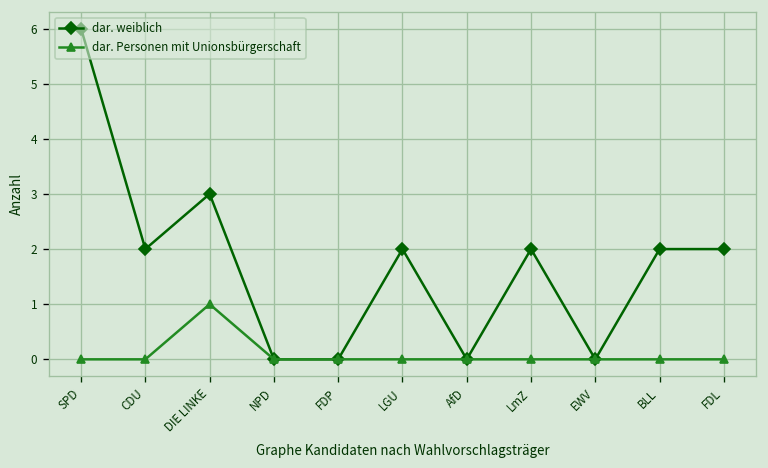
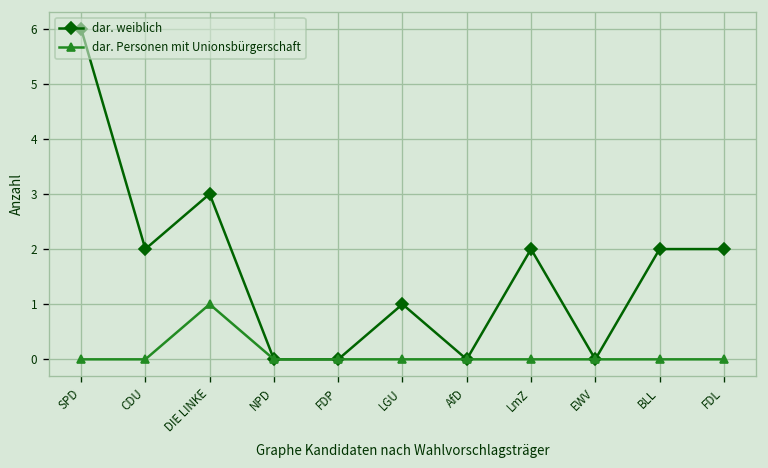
dar. weiblich, LGU: 2 -> 1
